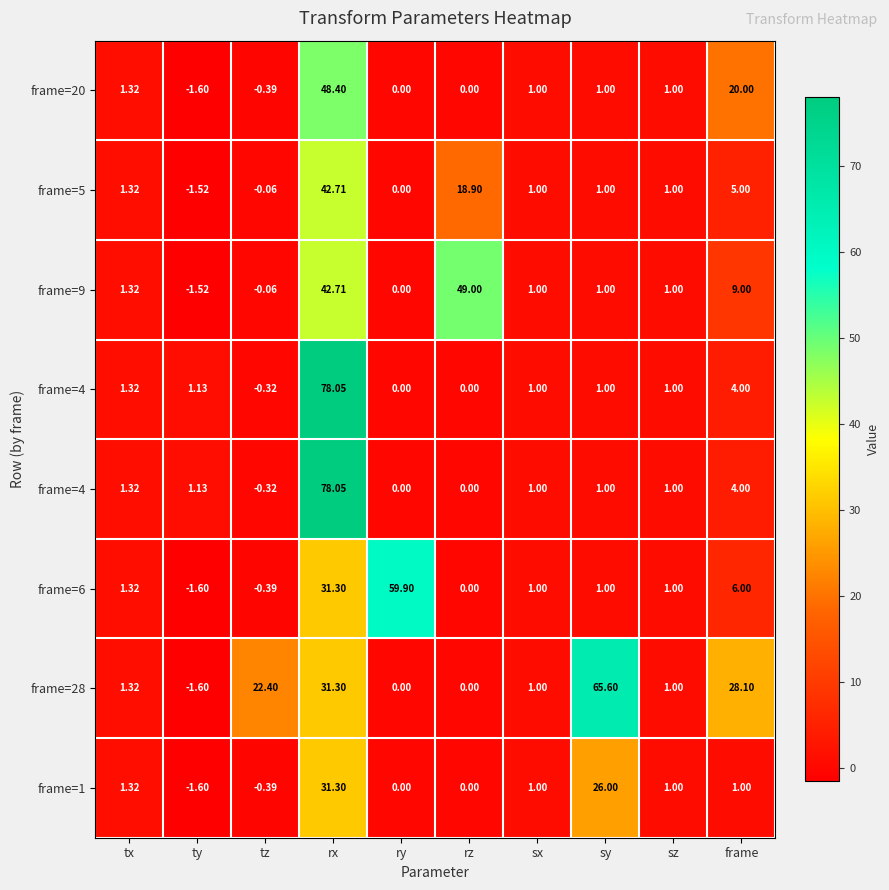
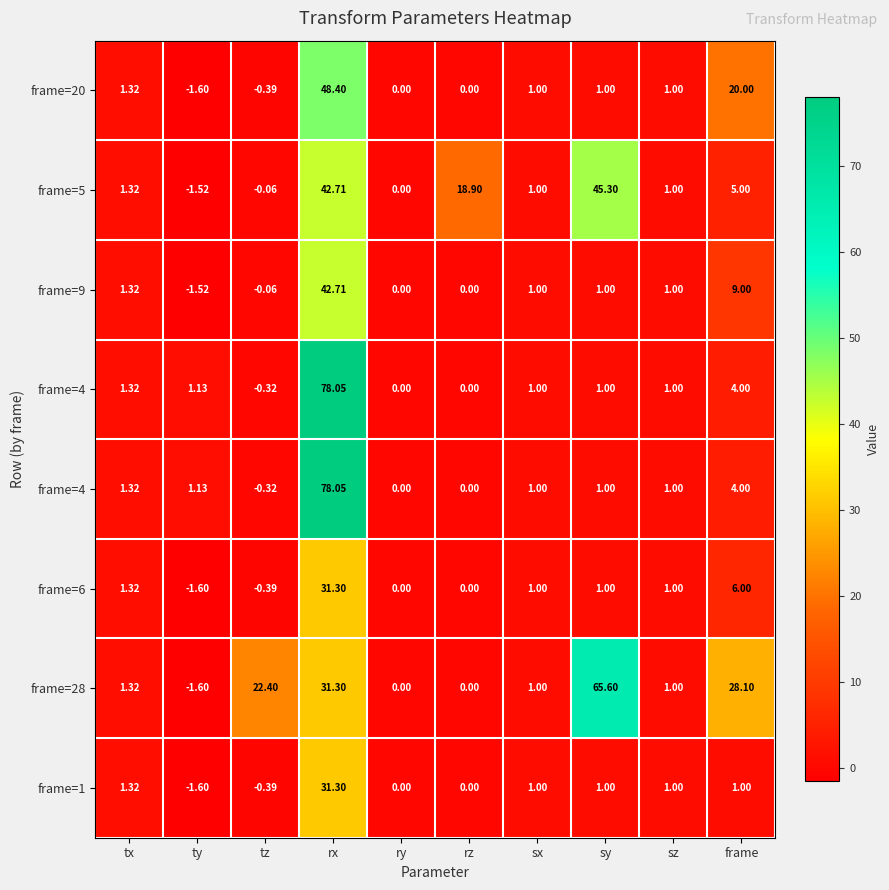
frame=5, sy: 1.00 -> 45.30
frame=9, rz: 49.00 -> 0.00
frame=6, ry: 59.90 -> 0.00
frame=1, sy: 26.00 -> 1.00
